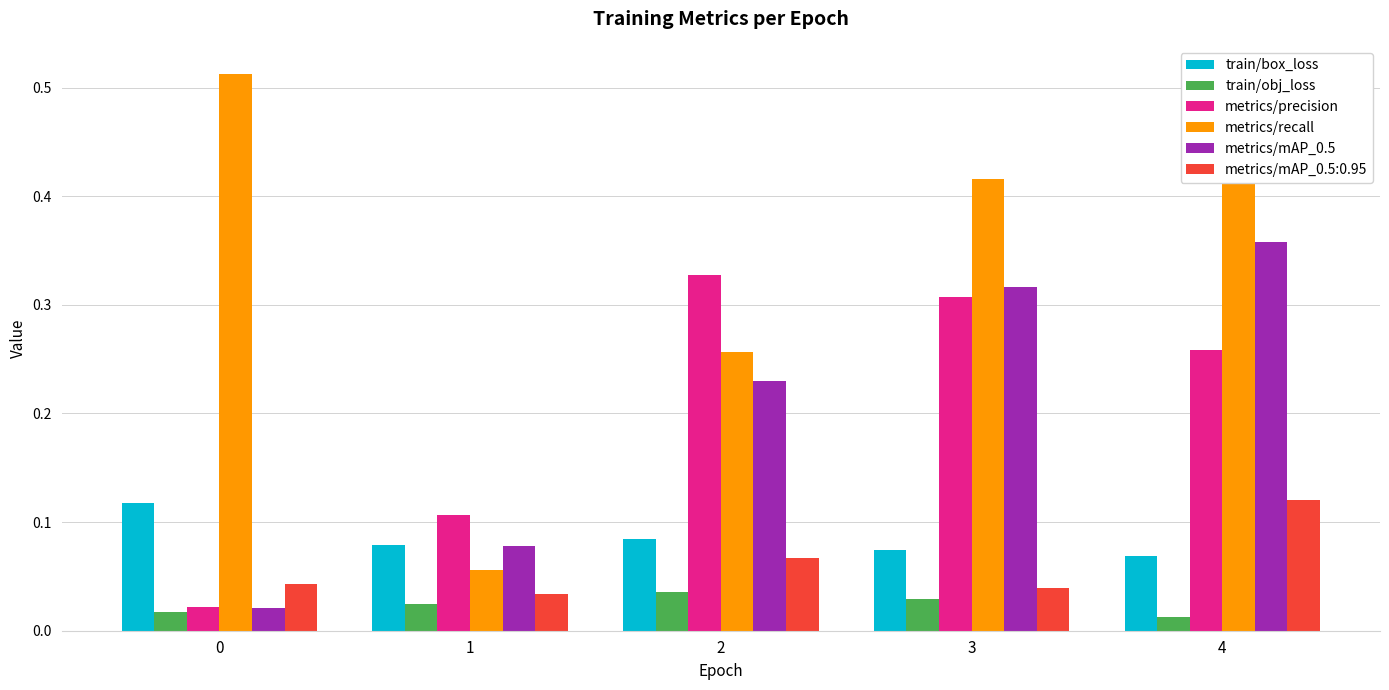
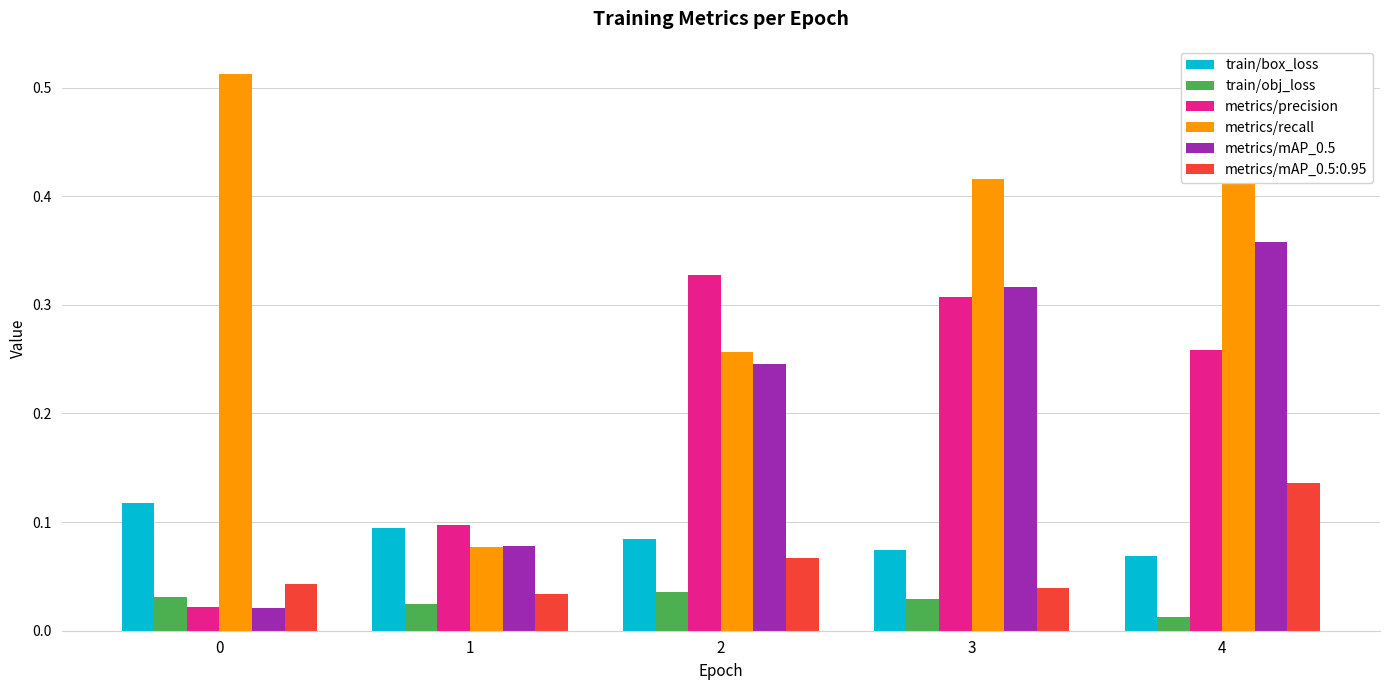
train/obj_loss, 0: 0.018 -> 0.031
train/box_loss, 1: 0.079 -> 0.095
metrics/precision, 1: 0.106 -> 0.098
metrics/recall, 1: 0.056 -> 0.077
metrics/mAP_0.5, 2: 0.230 -> 0.246
metrics/mAP_0.5:0.95, 4: 0.120 -> 0.136
